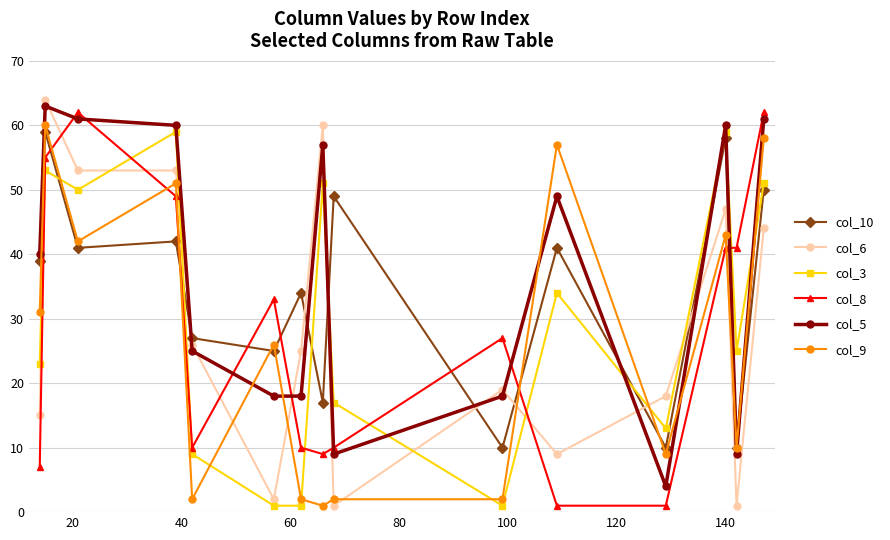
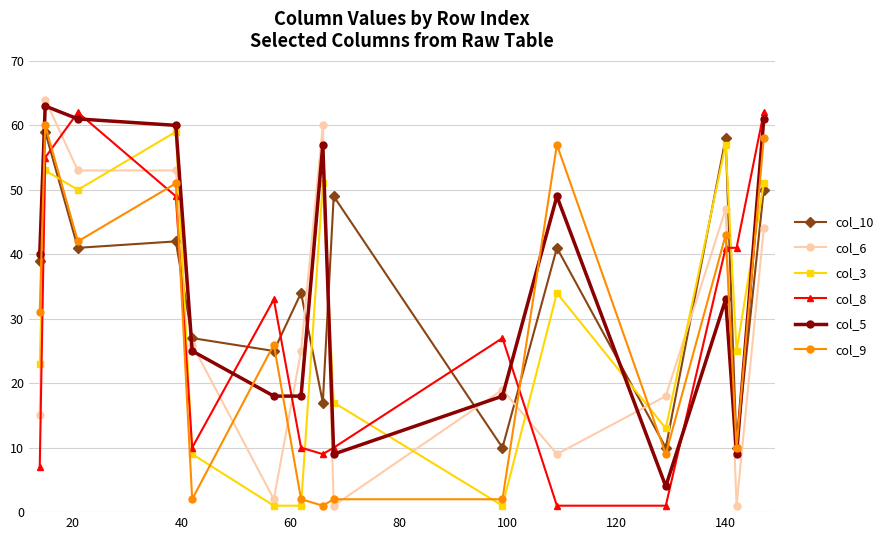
col_3, 140: 59 -> 57
col_5, 140: 60 -> 33
